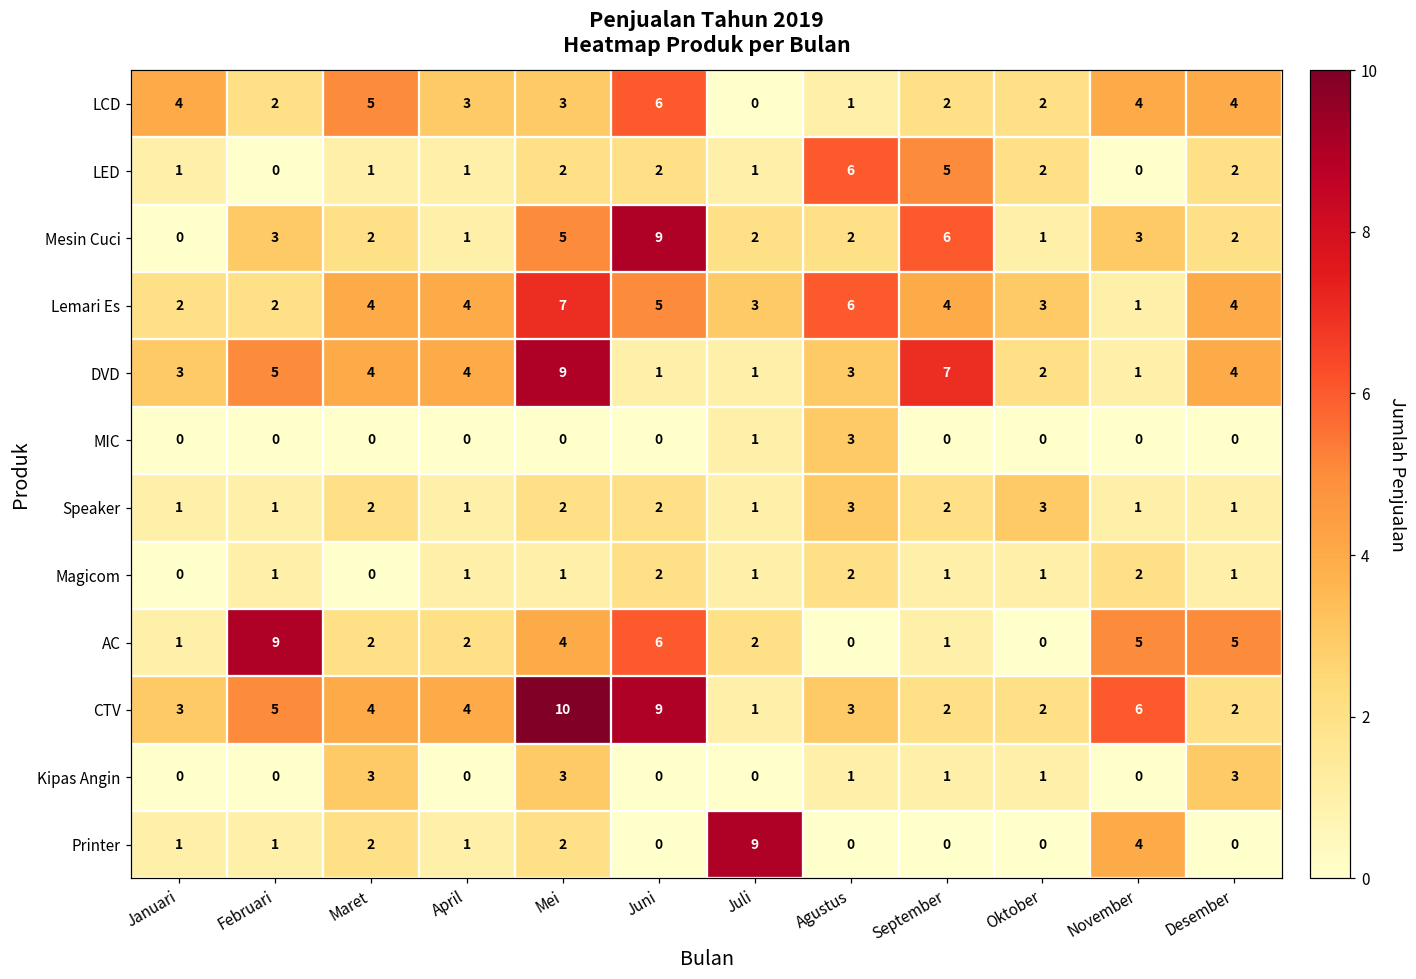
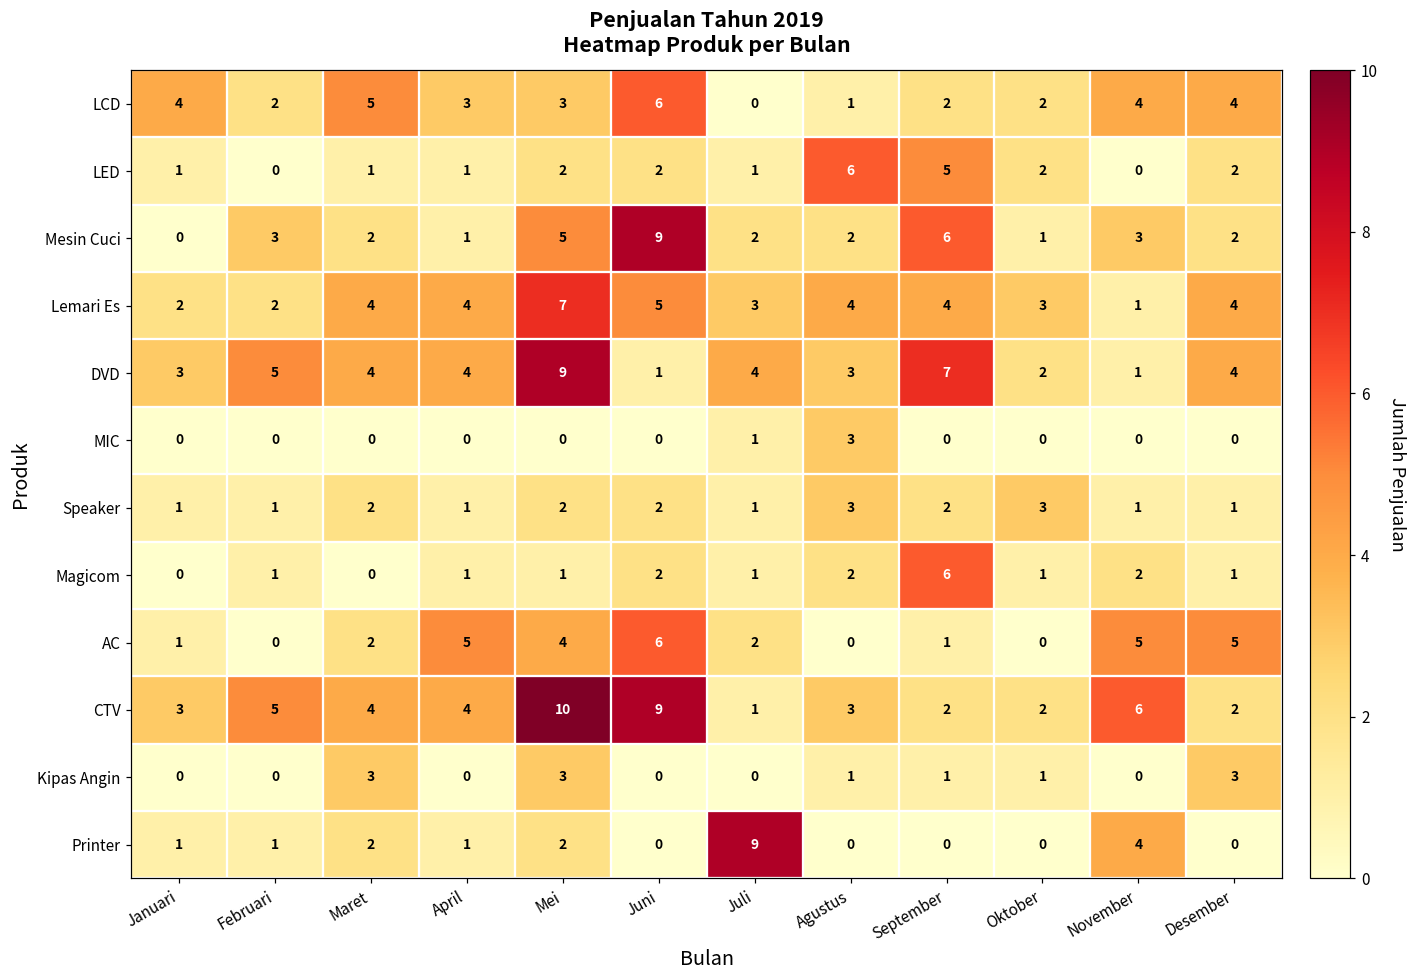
Lemari Es, Agustus: 6 -> 4
DVD, Juli: 1 -> 4
Magicom, September: 1 -> 6
AC, Februari: 9 -> 0
AC, April: 2 -> 5
